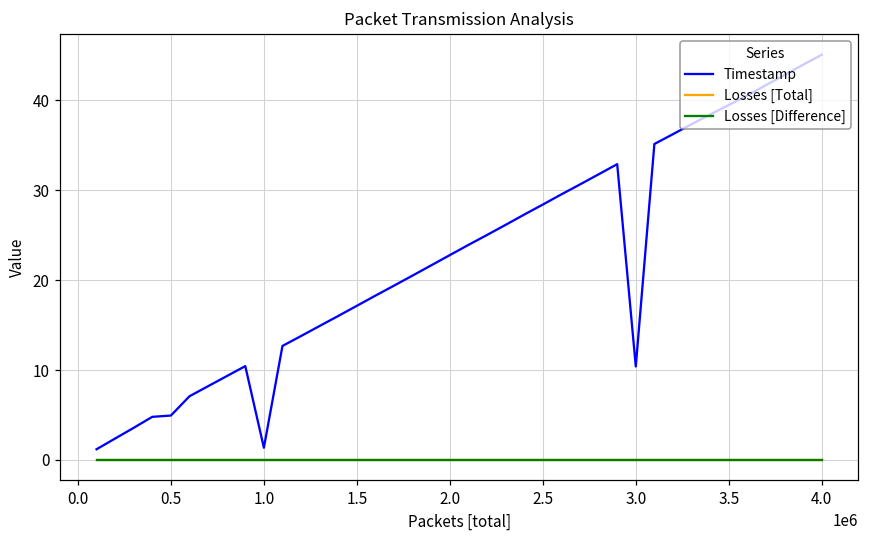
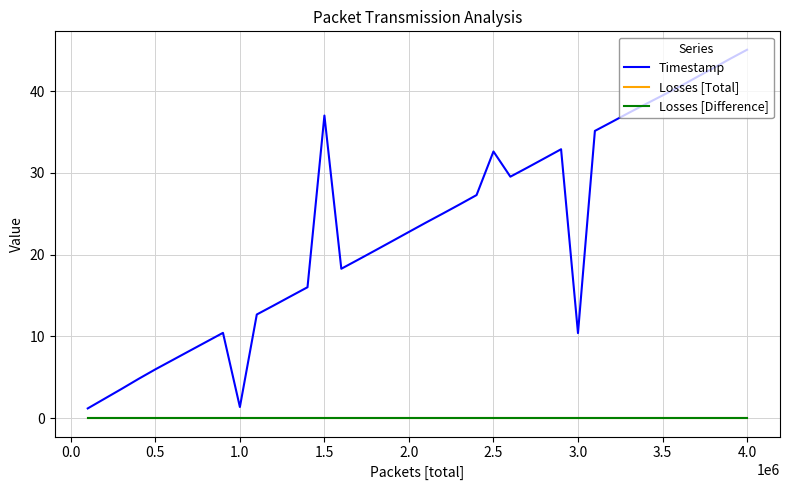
Timestamp, 0.5: 5 -> 6
Timestamp, 1.5: 17 -> 37
Timestamp, 2.5: 28 -> 33
